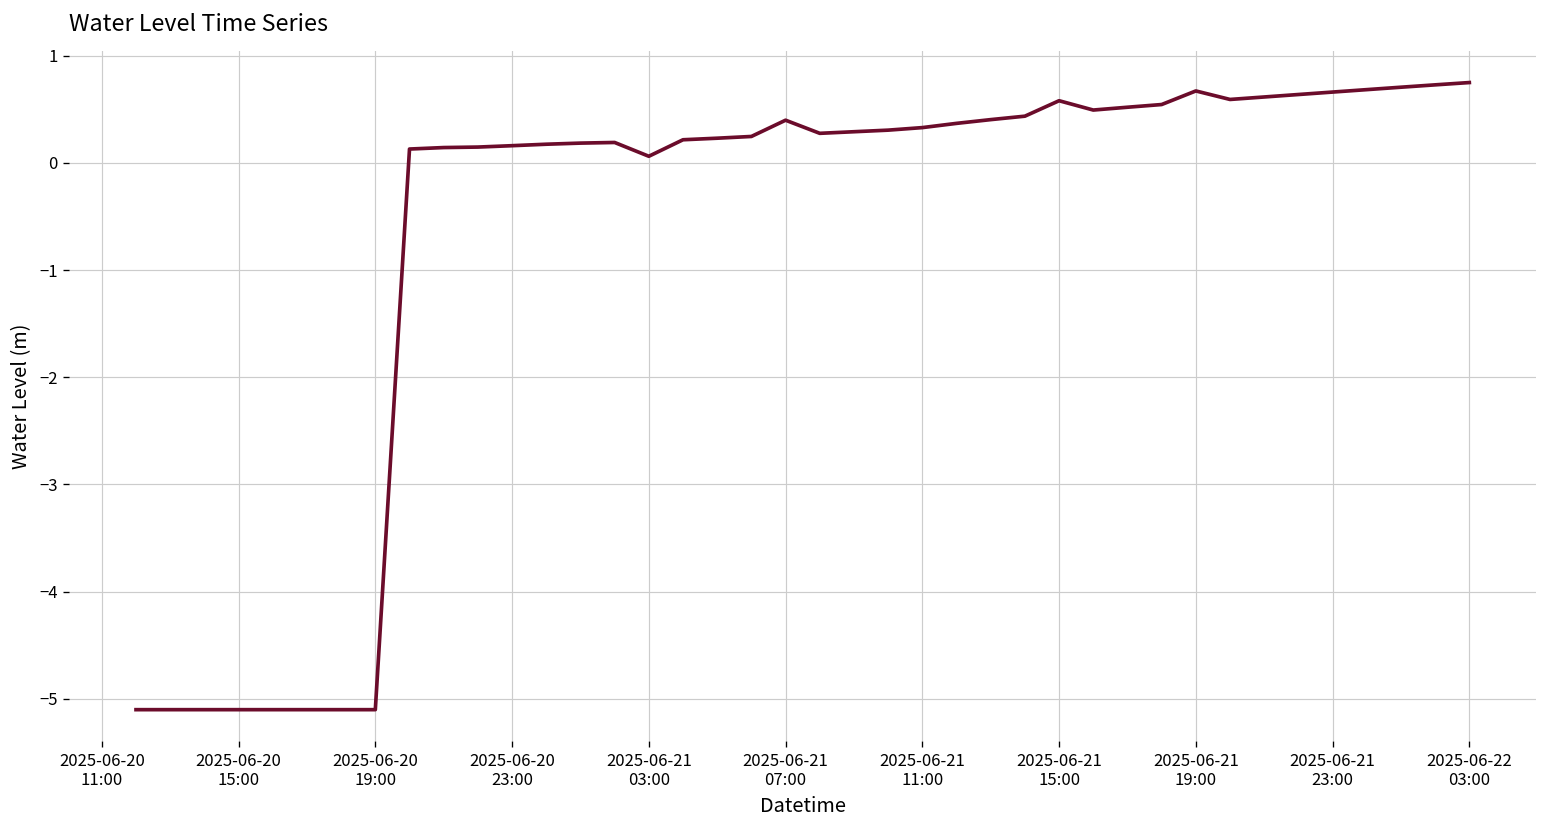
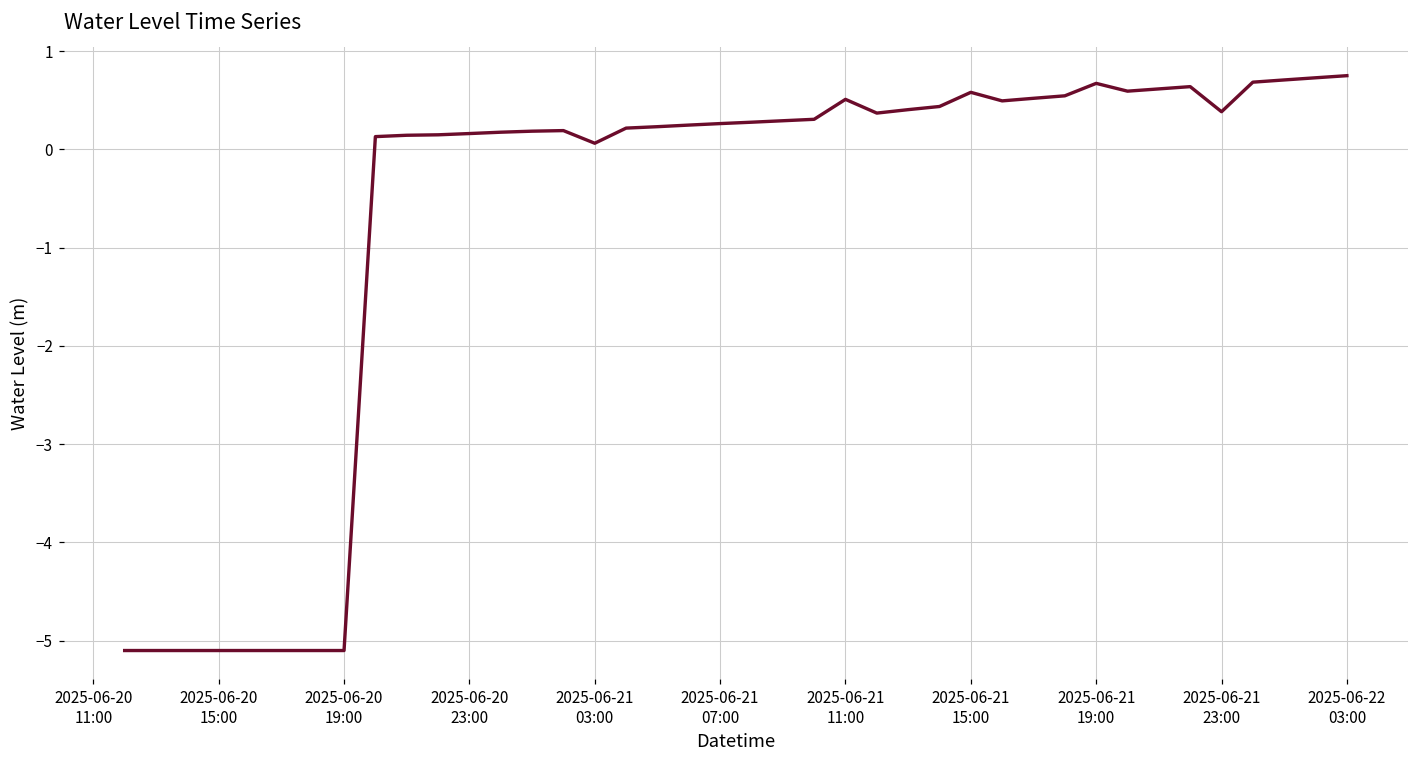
2025-06-21 07:00: 0.4 -> 0.3
2025-06-21 11:00: 0.3 -> 0.5
2025-06-21 23:00: 0.7 -> 0.4
